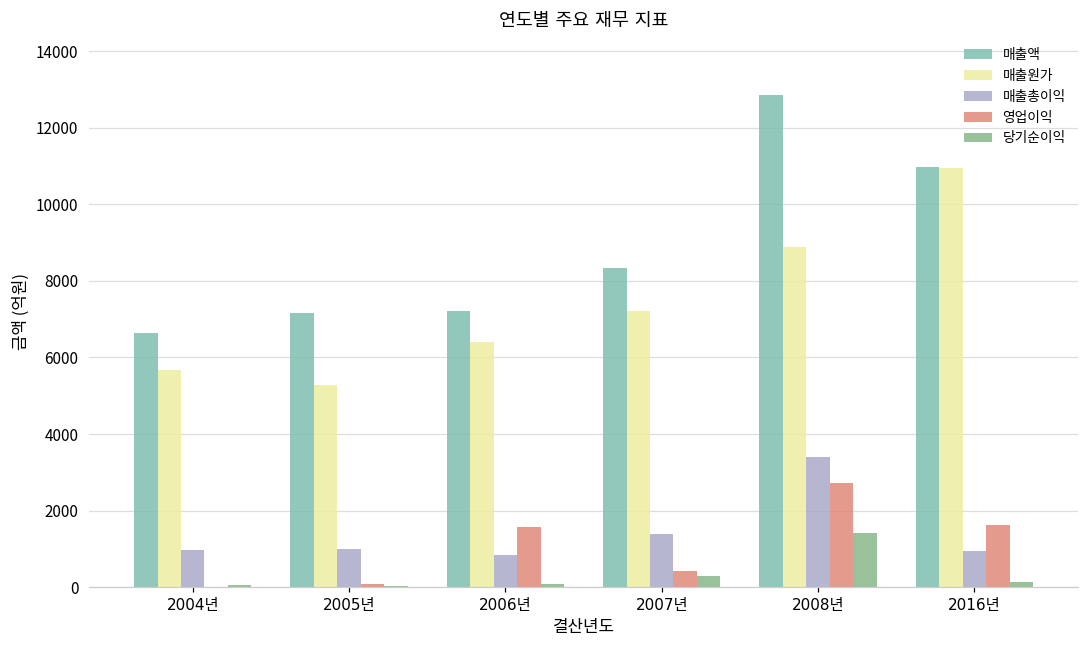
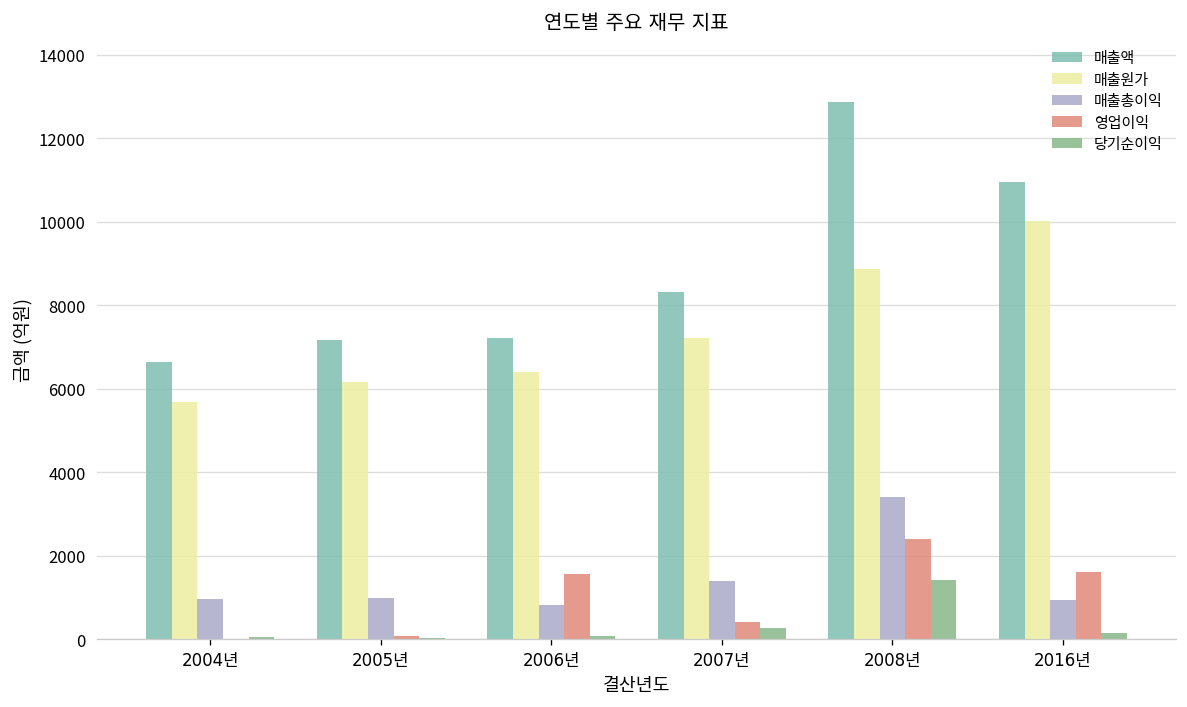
매출원가, 2005년: 5300 -> 6200
영업이익, 2008년: 2700 -> 2400
매출원가, 2016년: 10900 -> 10000
